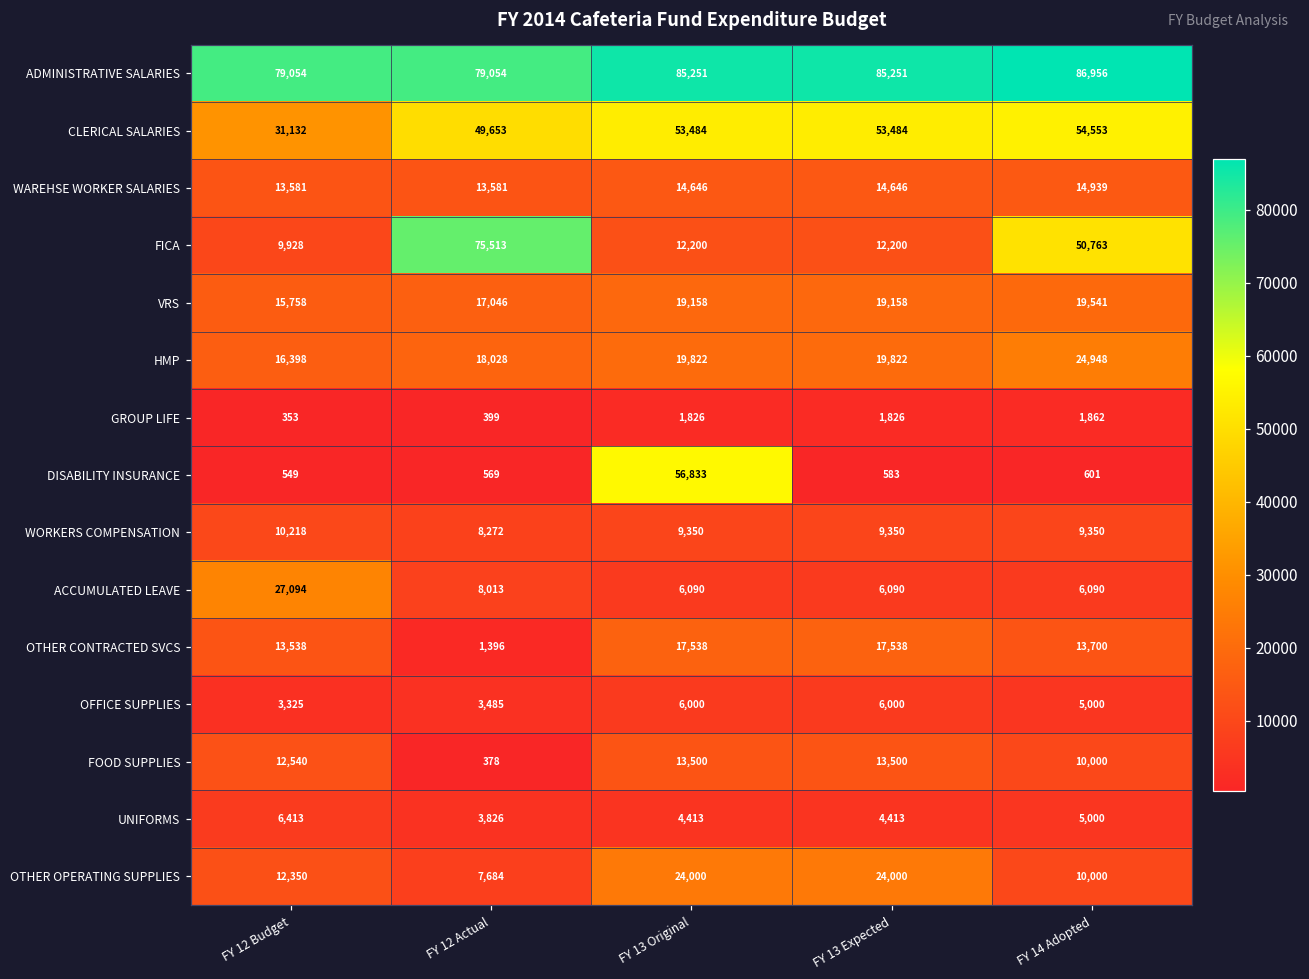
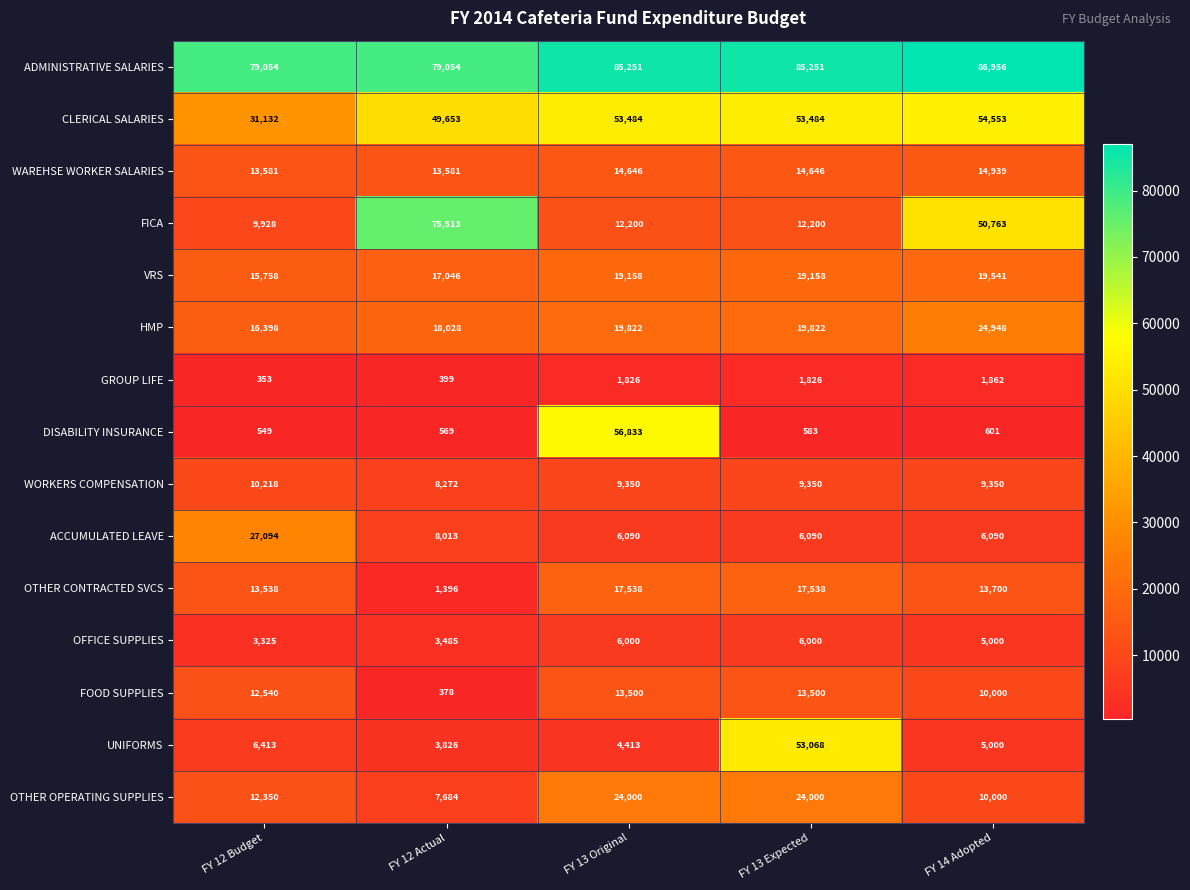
UNIFORMS, FY 13 Expected: 4,413 -> 53,068
